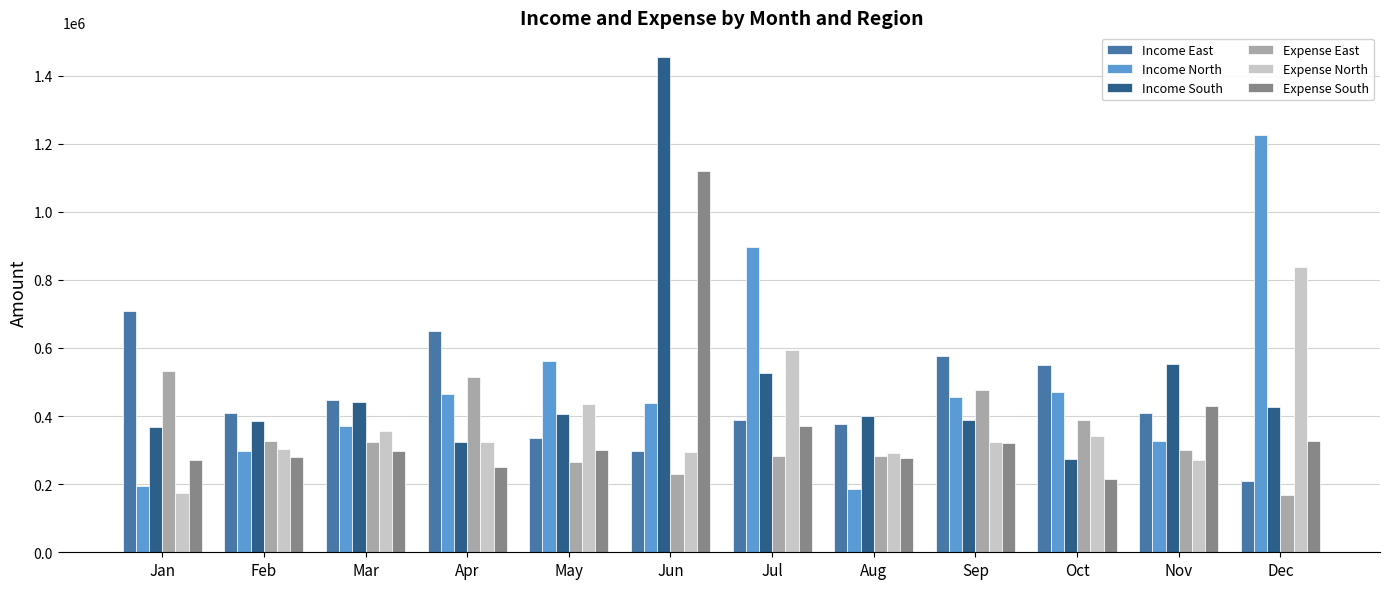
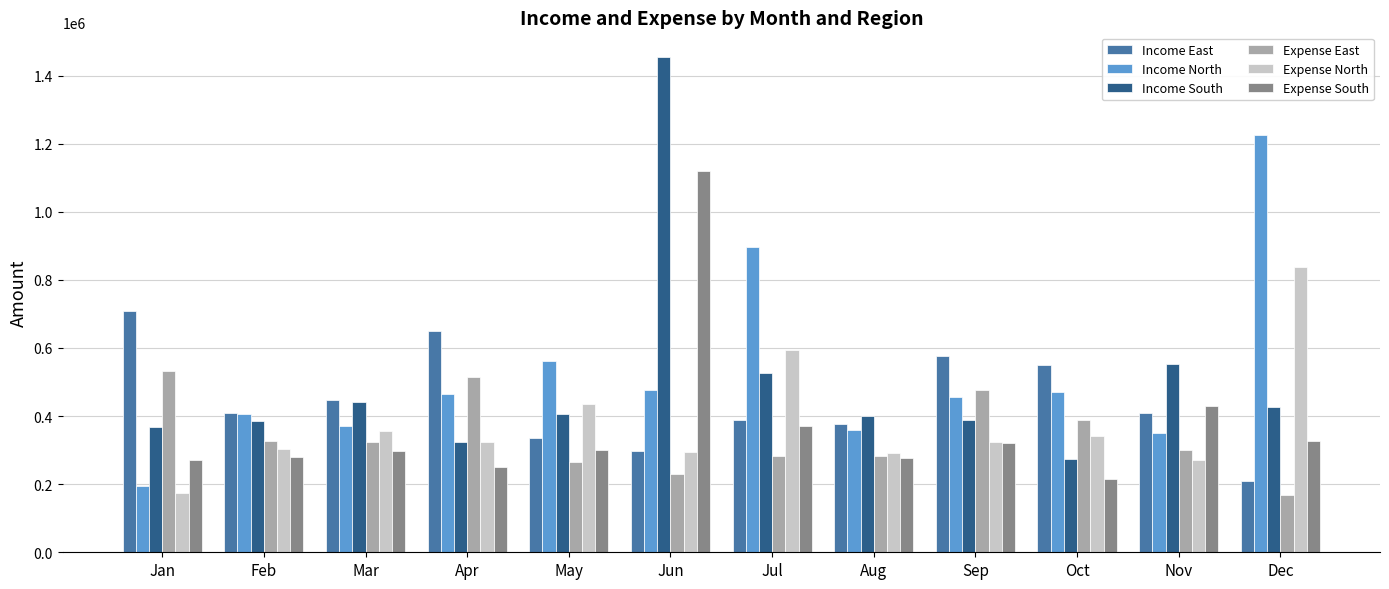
Income North, Feb: 300000 -> 410000
Income North, Jun: 440000 -> 480000
Income North, Aug: 190000 -> 360000
Income North, Nov: 330000 -> 350000
